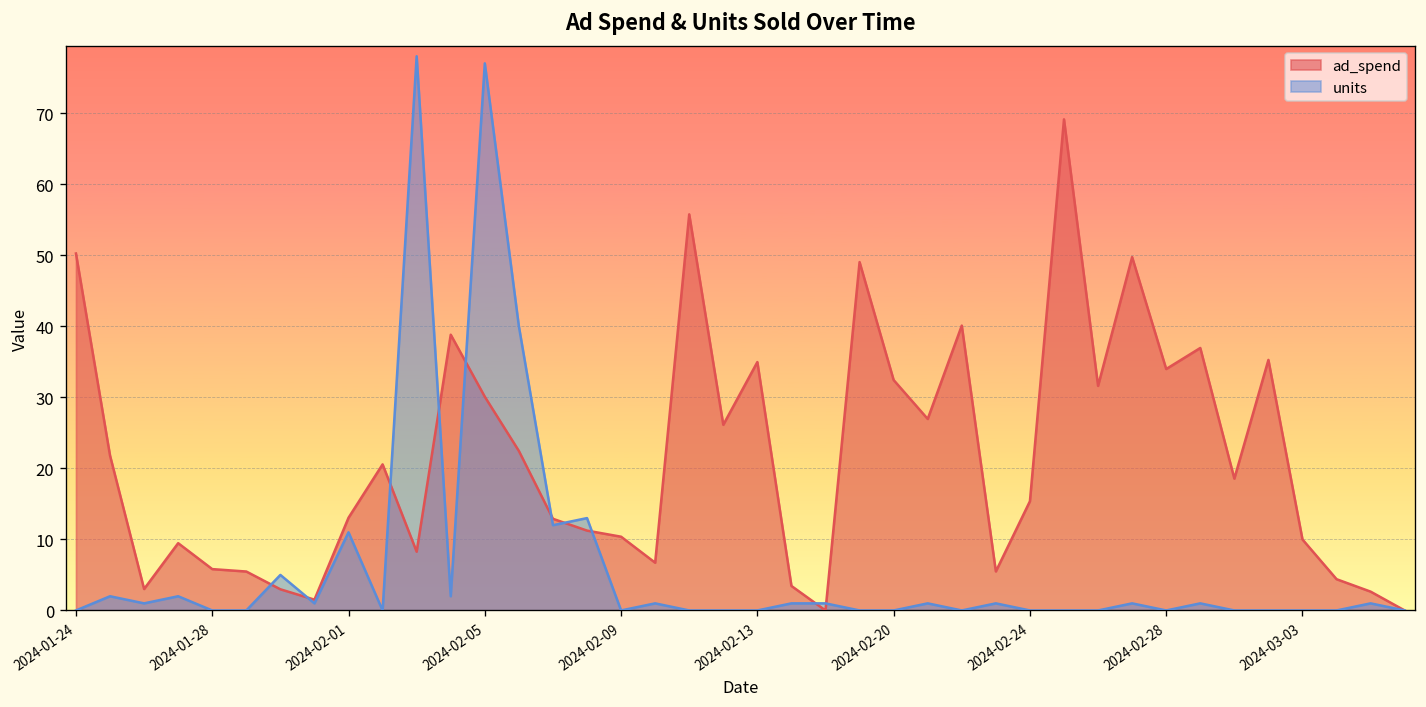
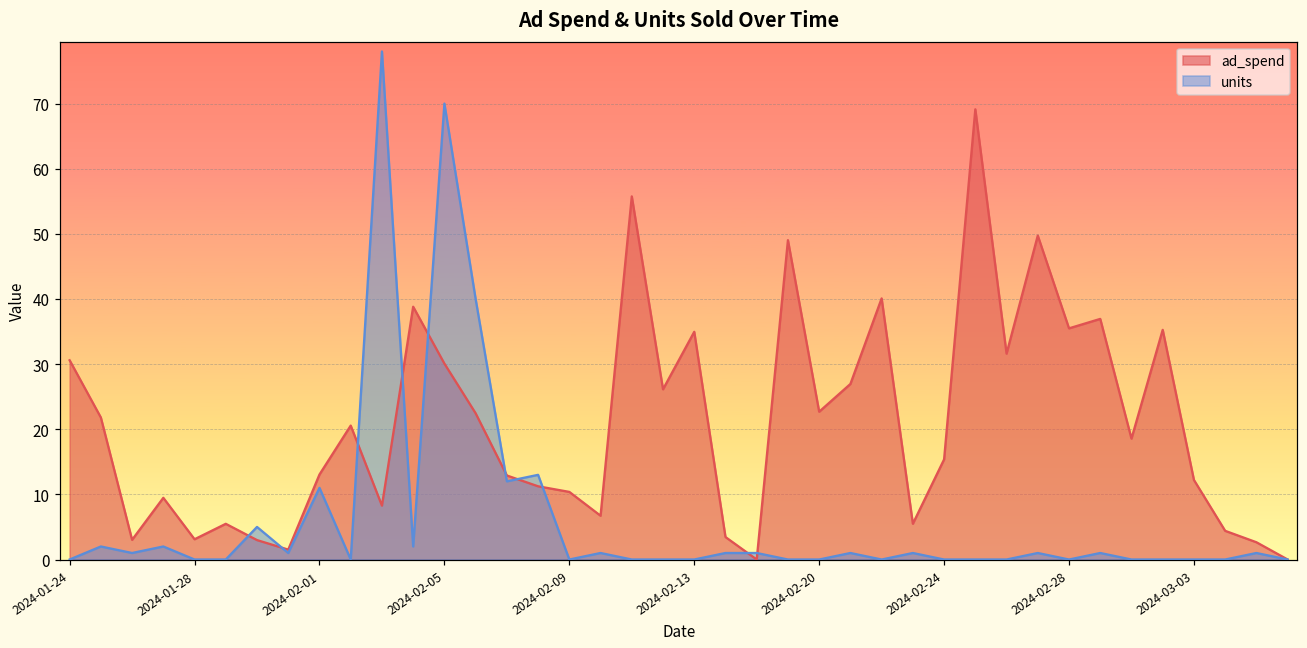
ad_spend, 2024-01-24: 50 -> 31
ad_spend, 2024-01-28: 6 -> 3
units, 2024-02-05: 77 -> 70
ad_spend, 2024-02-20: 32 -> 23
ad_spend, 2024-02-28: 34 -> 35
ad_spend, 2024-03-03: 10 -> 12
